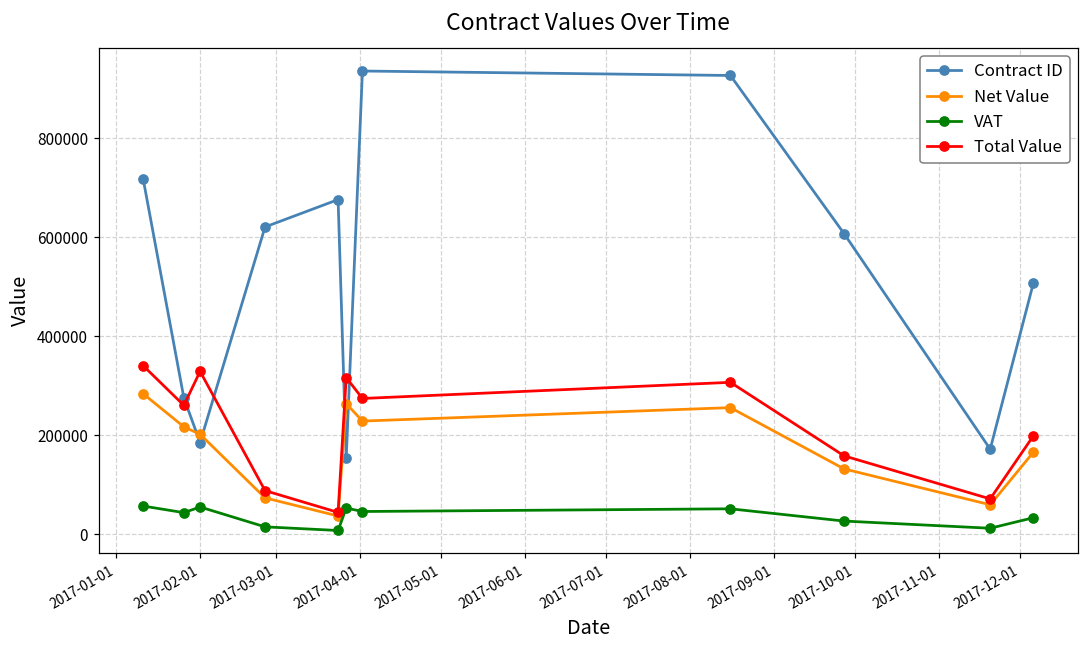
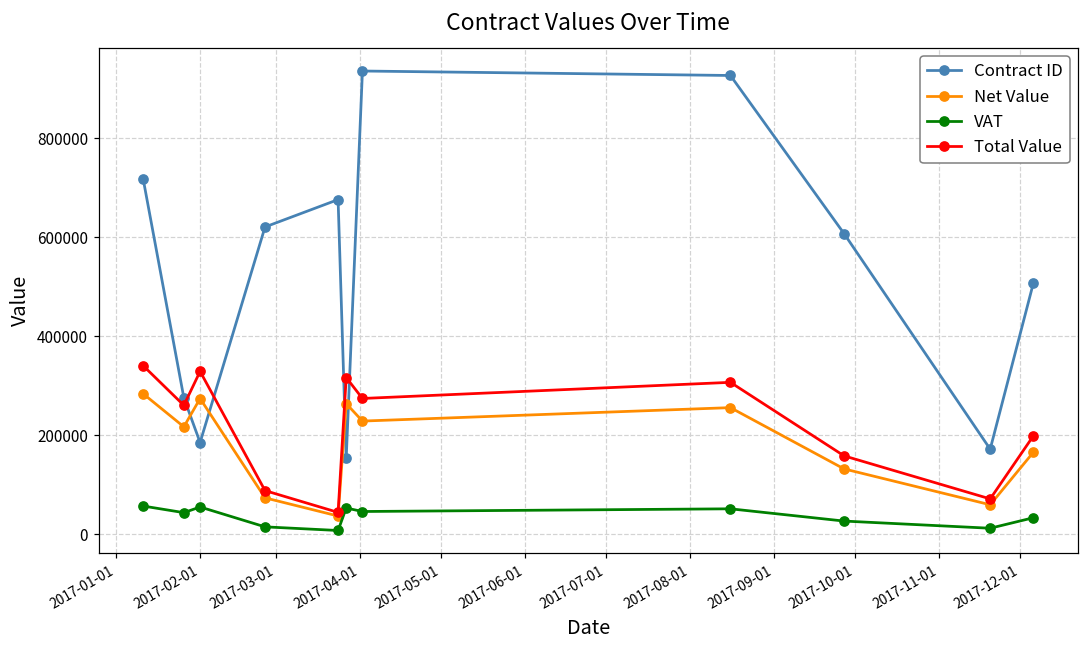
Net Value, 2017-02-01: 200000 -> 270000
